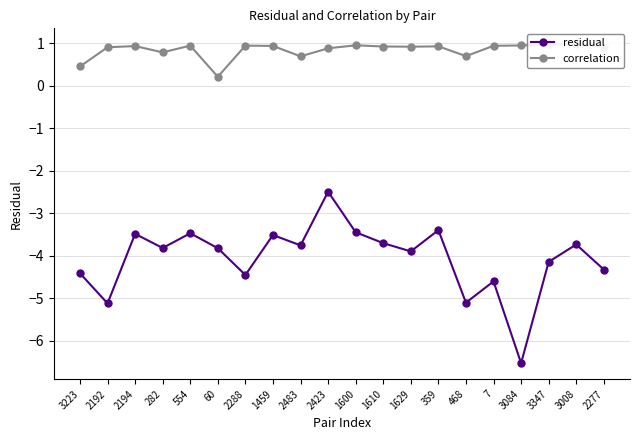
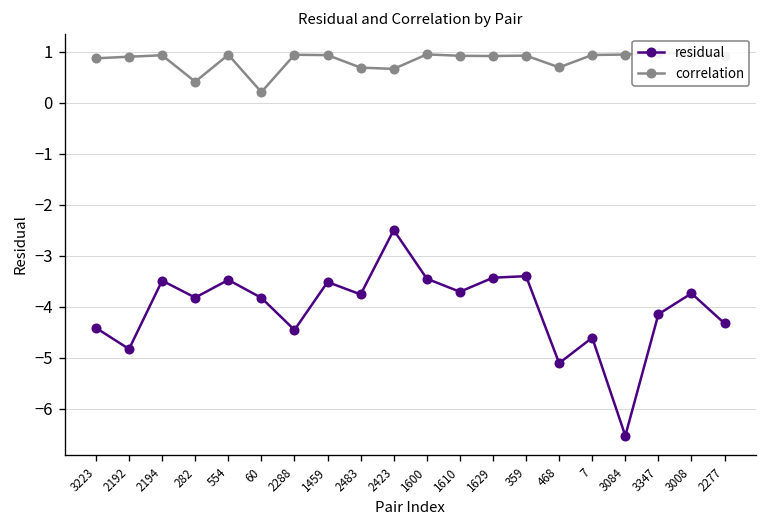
correlation, 3223: 0.5 -> 0.9
residual, 2192: -5.1 -> -4.8
correlation, 282: 0.8 -> 0.4
correlation, 2423: 0.9 -> 0.7
residual, 1629: -3.9 -> -3.4
